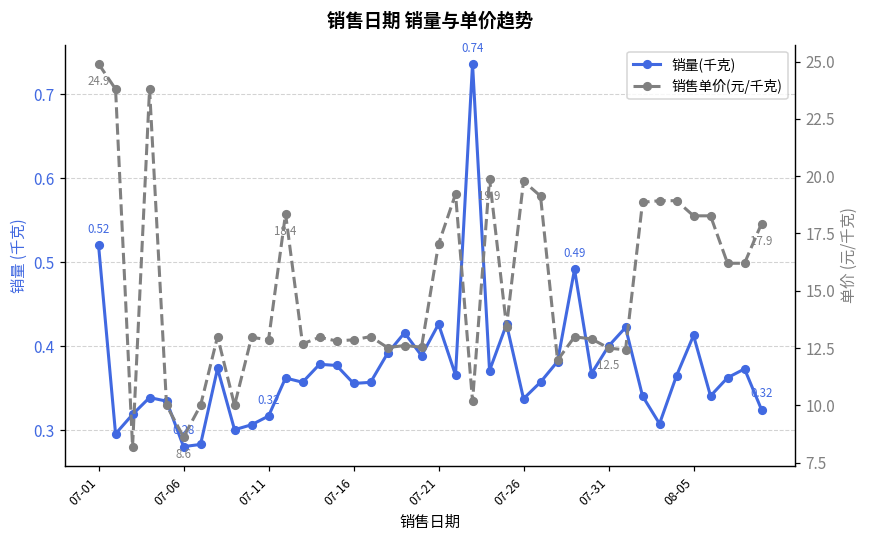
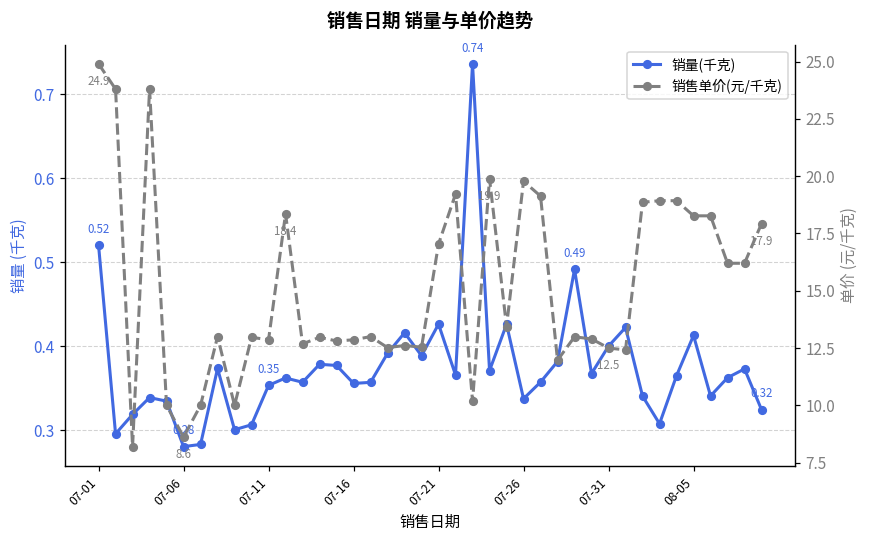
销量(千克), 07-11: 0.32 -> 0.35
